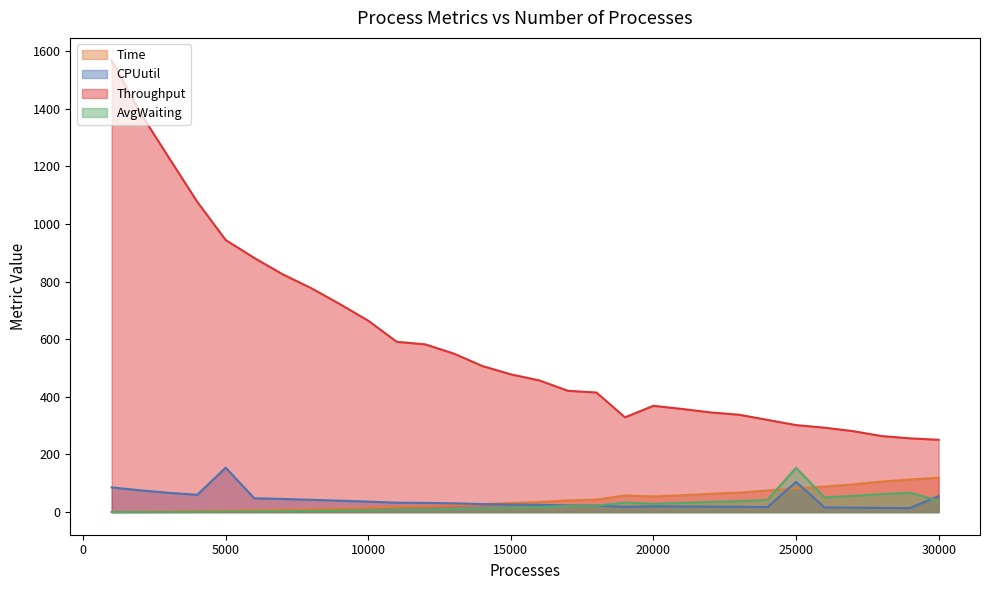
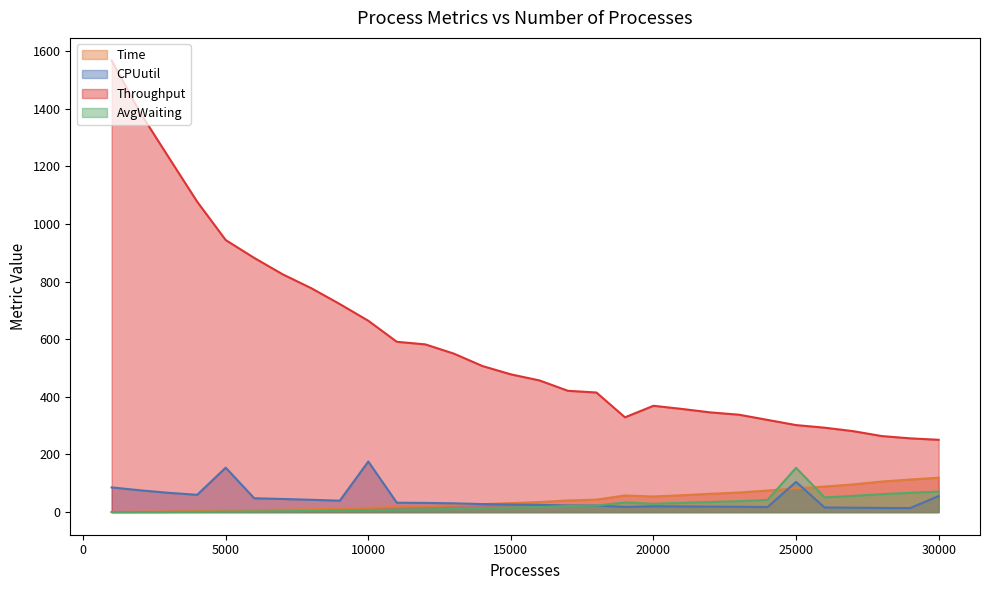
CPUutil, 10000: 40 -> 180
AvgWaiting, 30000: 40 -> 70
